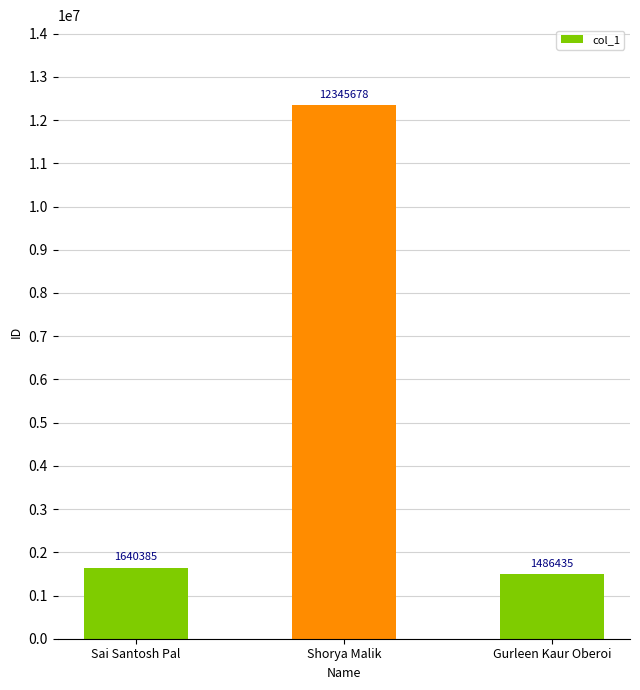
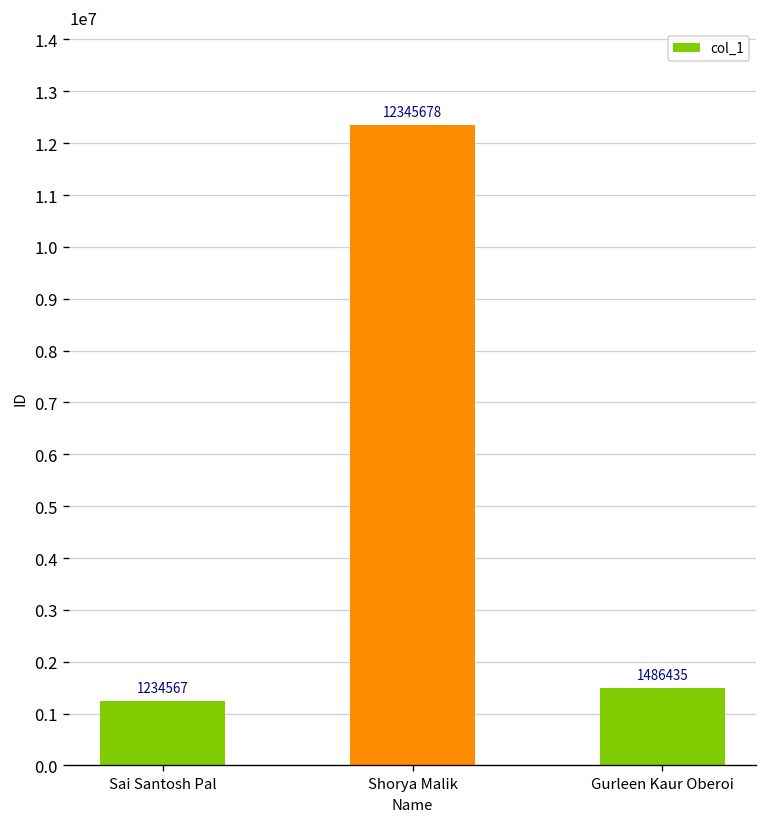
Sai Santosh Pal: 1640385 -> 1234567
